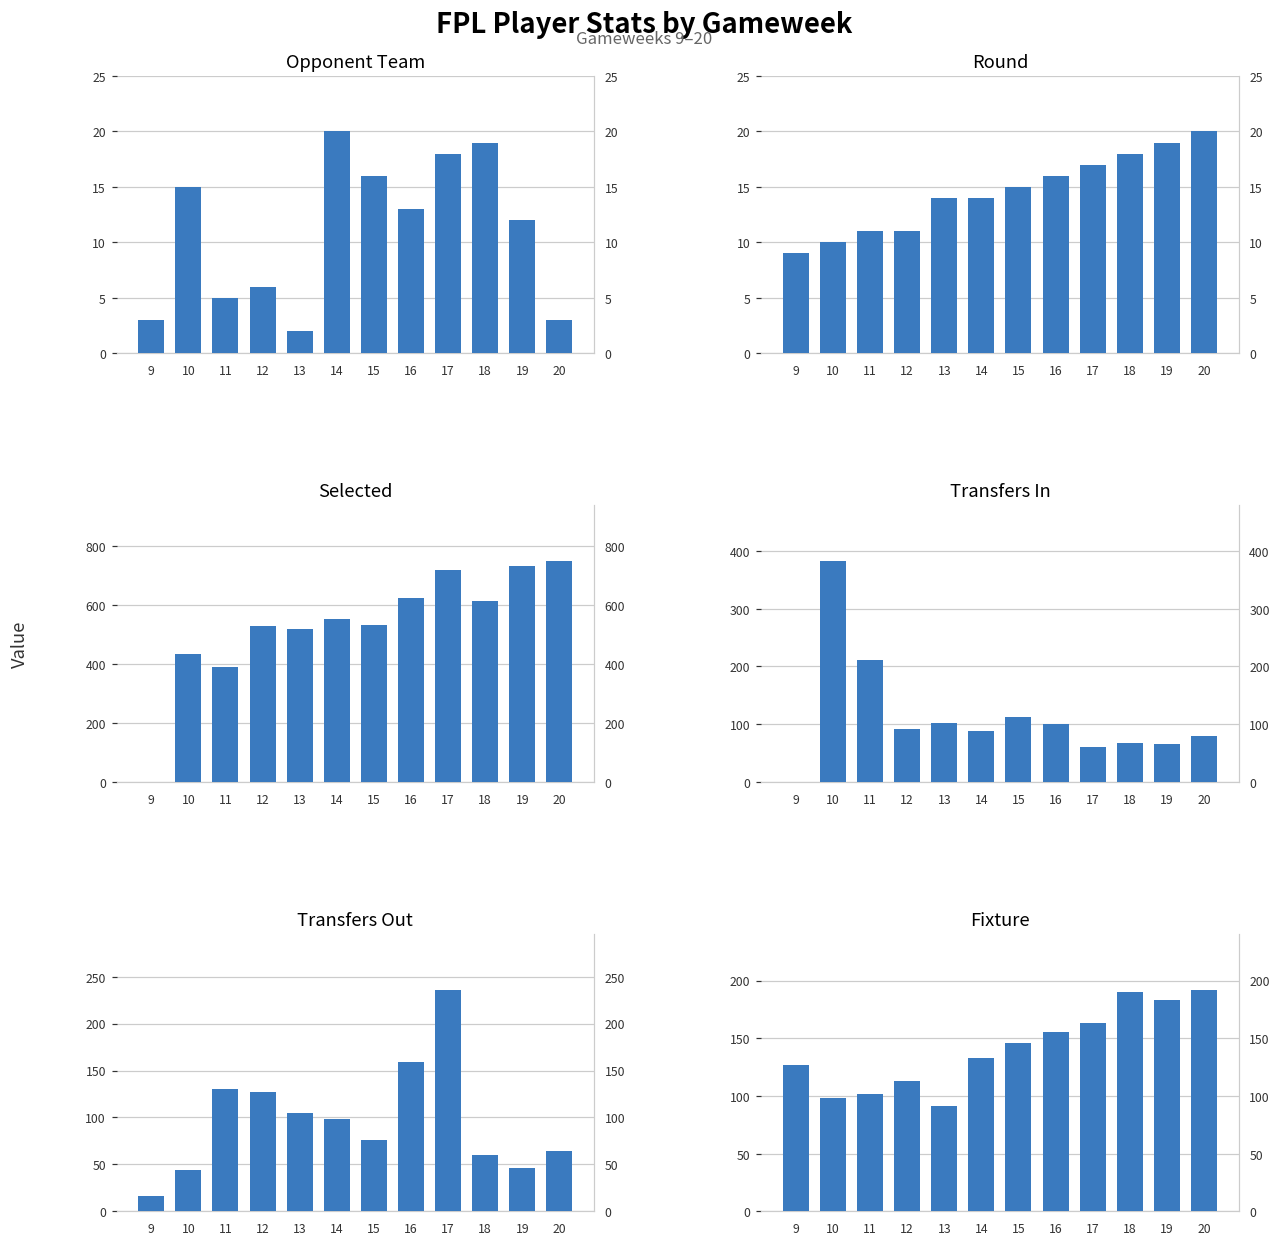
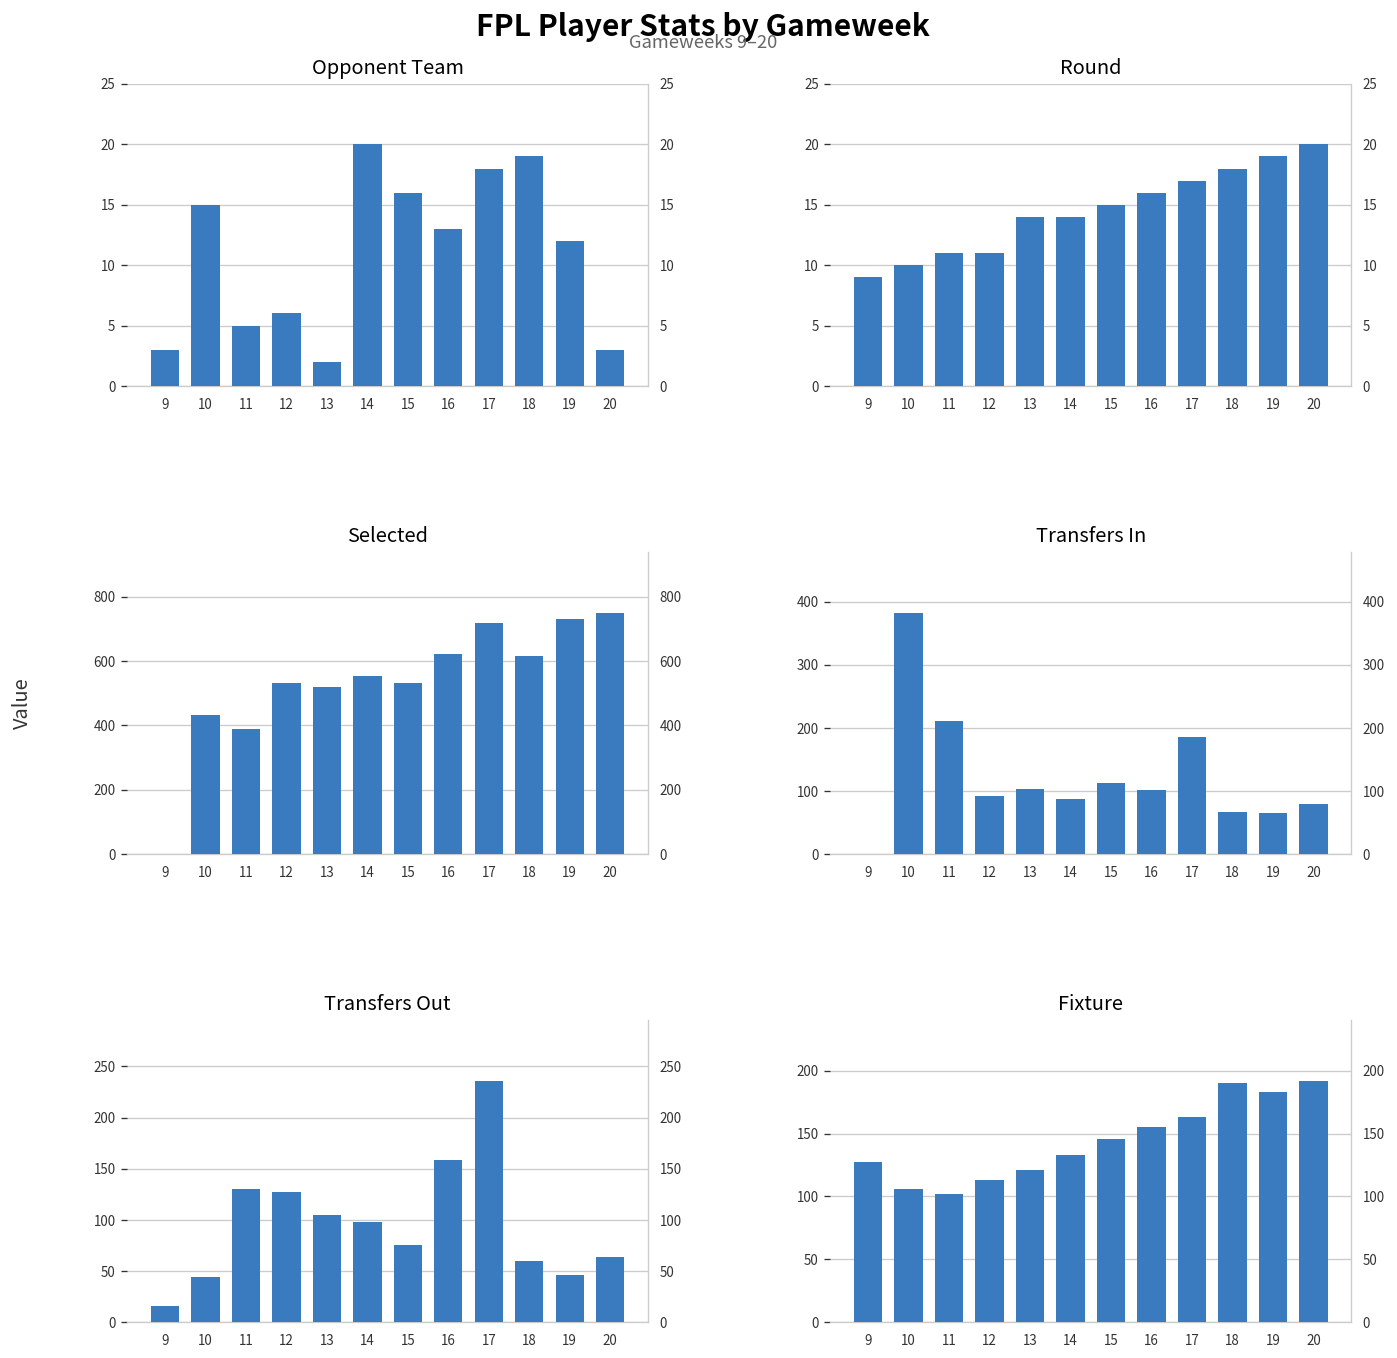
Transfers In, 17: 60 -> 190
Fixture, 10: 98 -> 106
Fixture, 13: 91 -> 121
